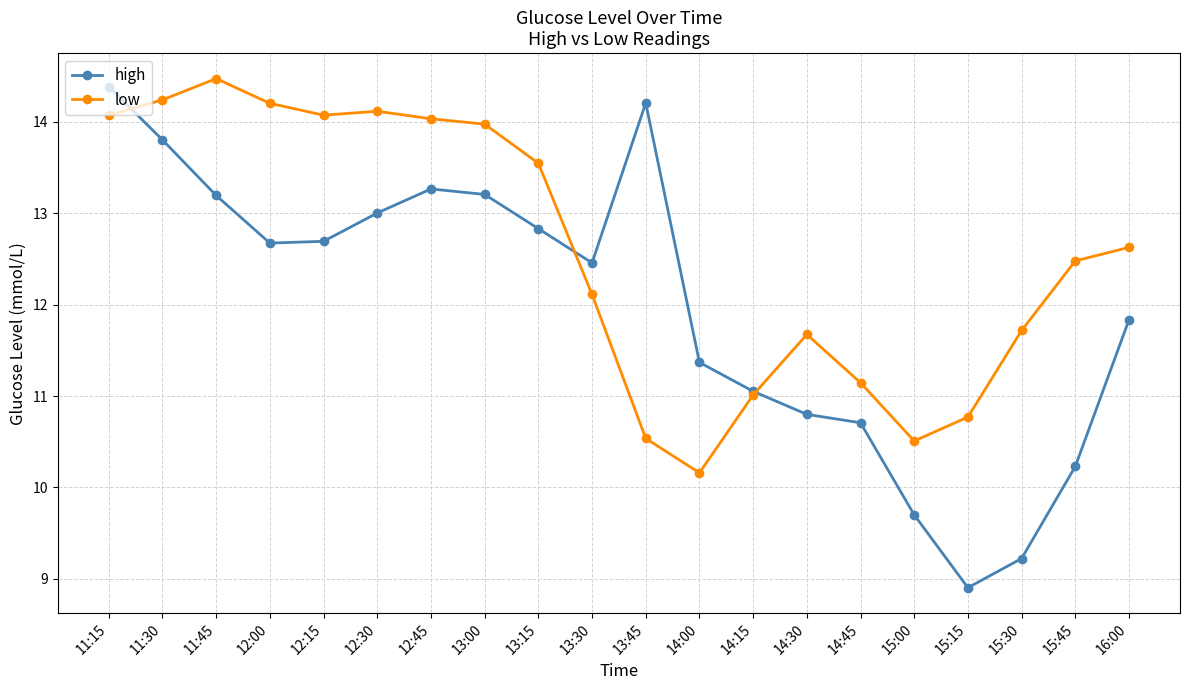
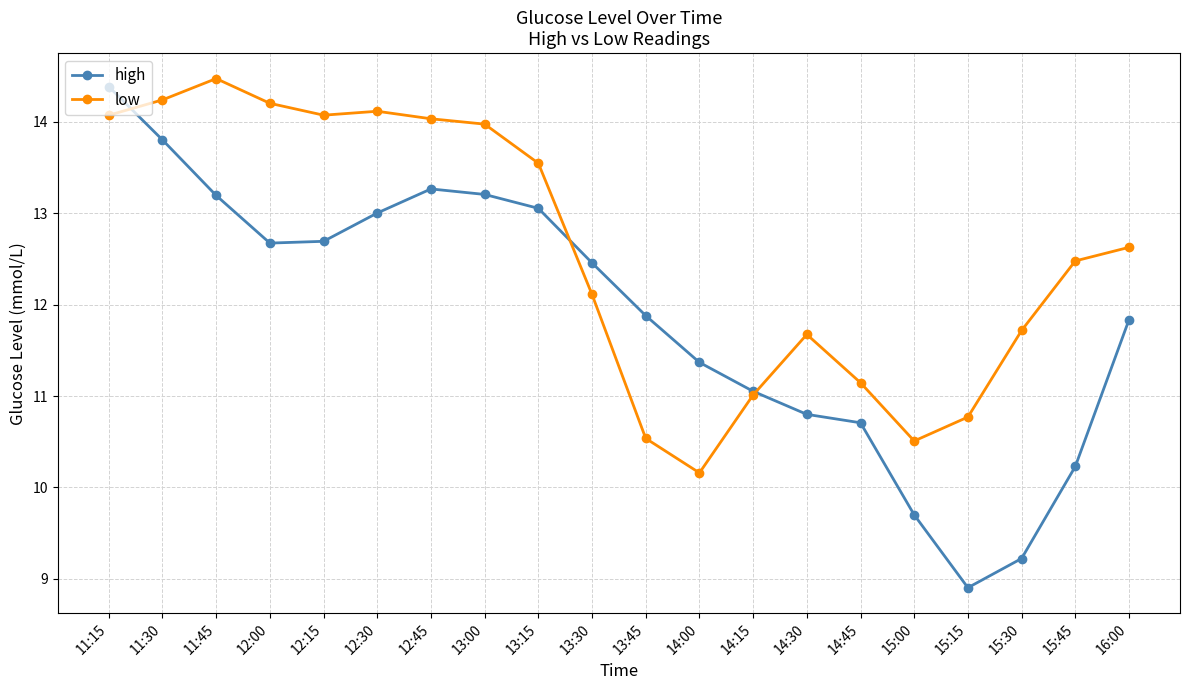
high, 13:15: 12.8 -> 13.1
high, 13:45: 14.2 -> 11.9
